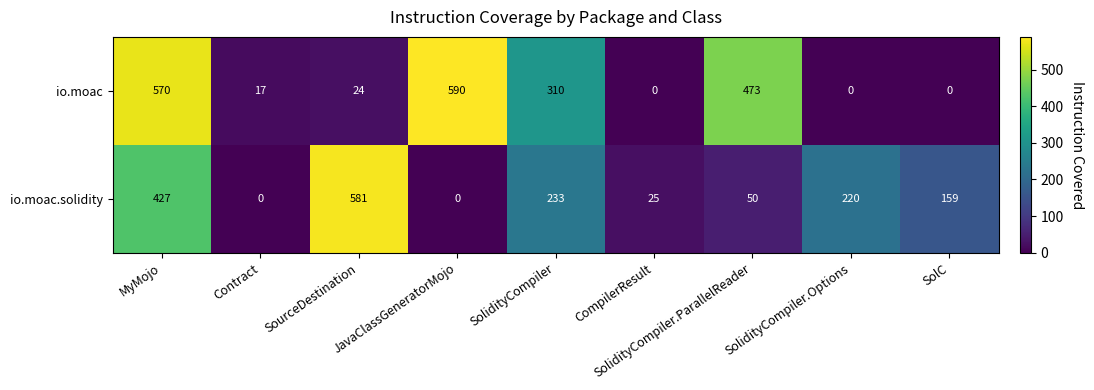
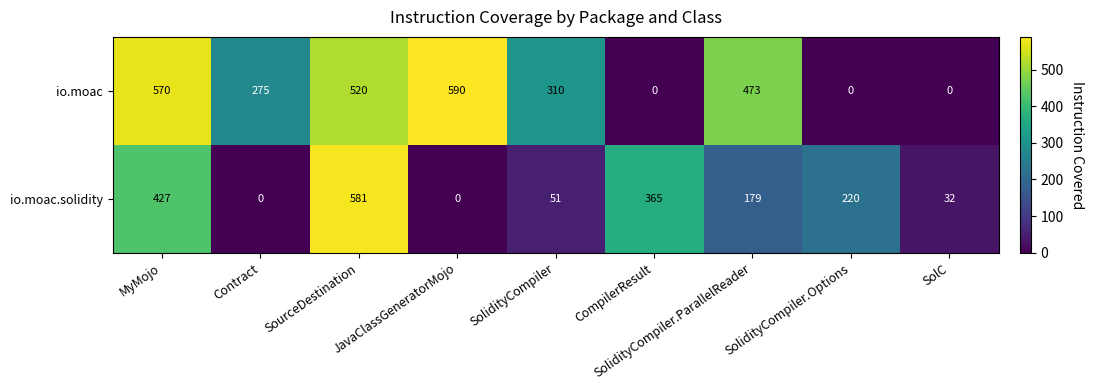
io.moac, Contract: 17 -> 275
io.moac, SourceDestination: 24 -> 520
io.moac.solidity, SolidityCompiler: 233 -> 51
io.moac.solidity, CompilerResult: 25 -> 365
io.moac.solidity, SolidityCompiler.ParallelReader: 50 -> 179
io.moac.solidity, SolC: 159 -> 32
